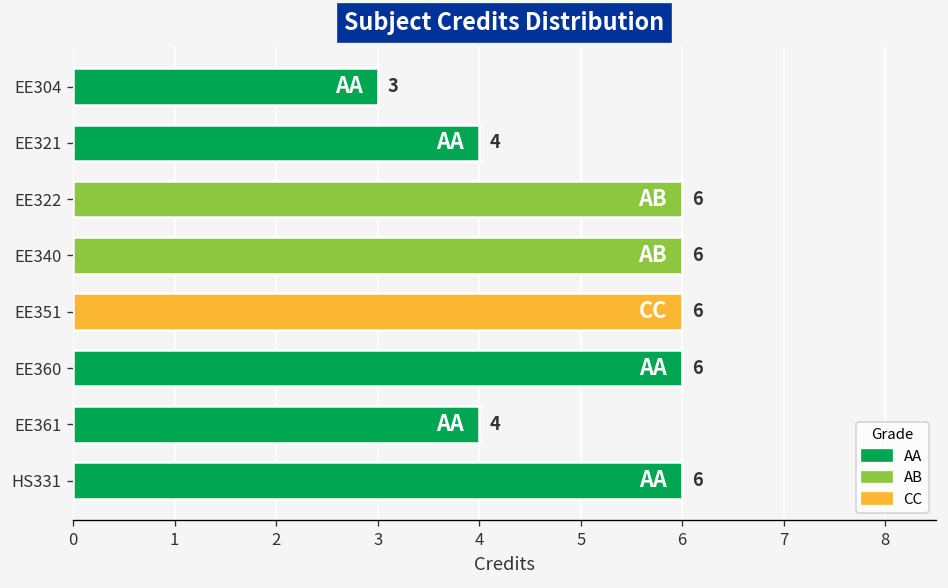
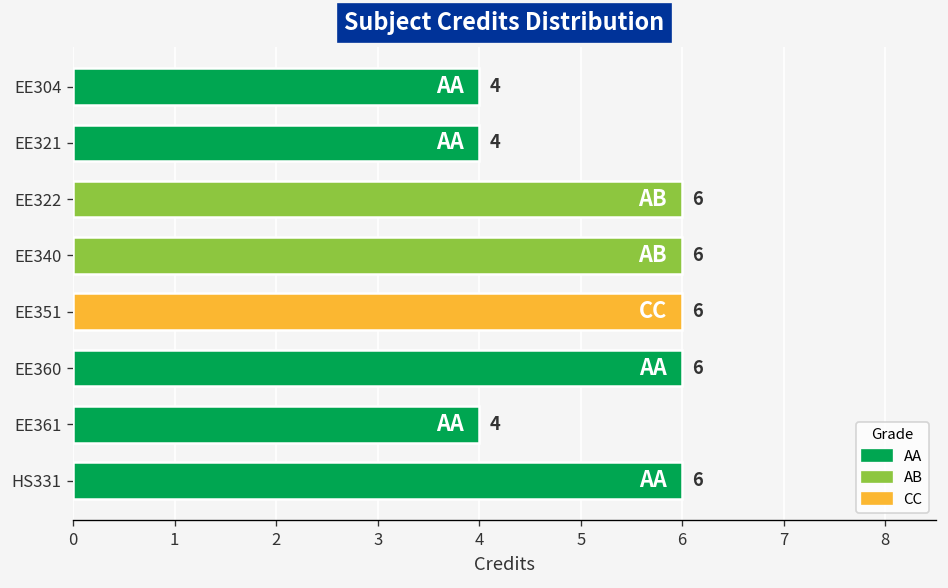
EE304: 3 -> 4
